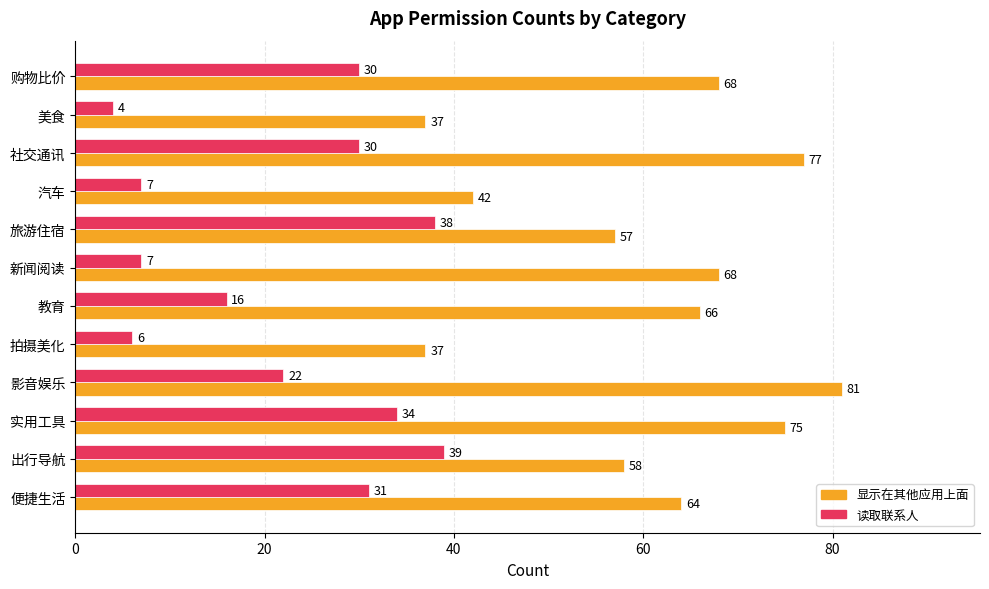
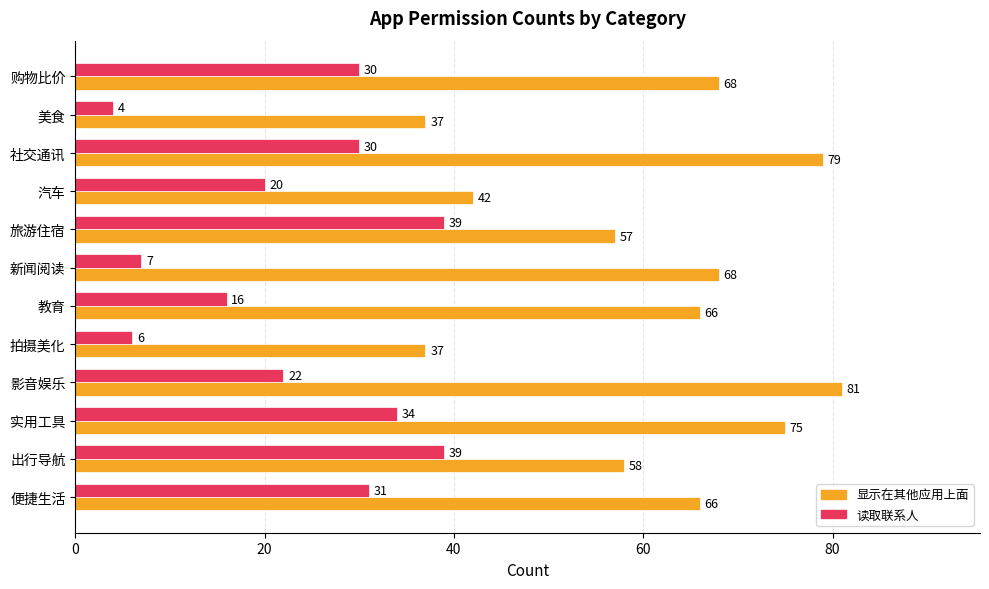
显示在其他应用上面, 社交通讯: 77 -> 79
读取联系人, 汽车: 7 -> 20
读取联系人, 旅游住宿: 38 -> 39
显示在其他应用上面, 便捷生活: 64 -> 66
